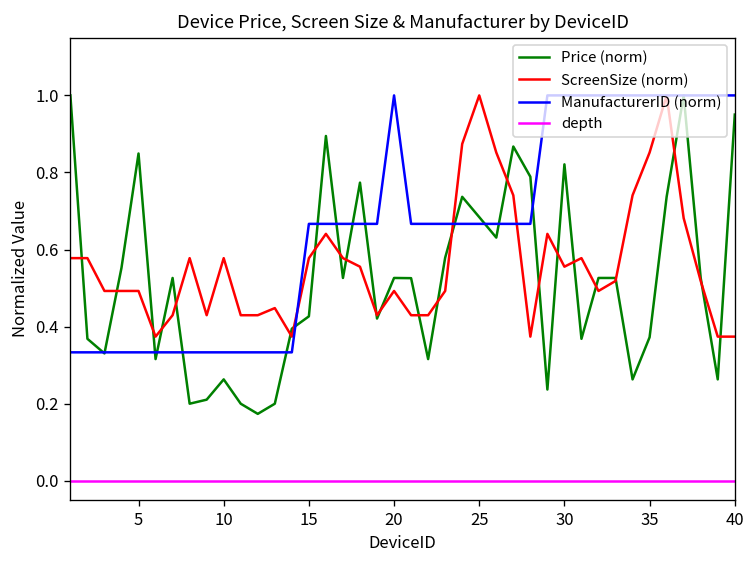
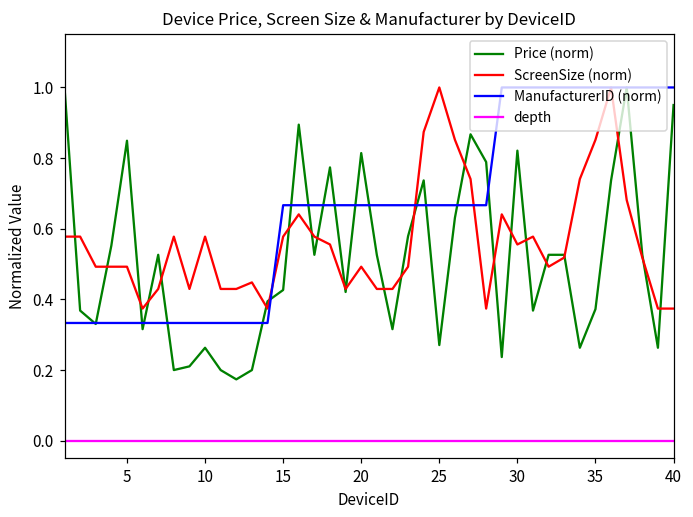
Price (norm), 20: 0.53 -> 0.81
ManufacturerID (norm), 20: 1.00 -> 0.67
Price (norm), 25: 0.68 -> 0.27
